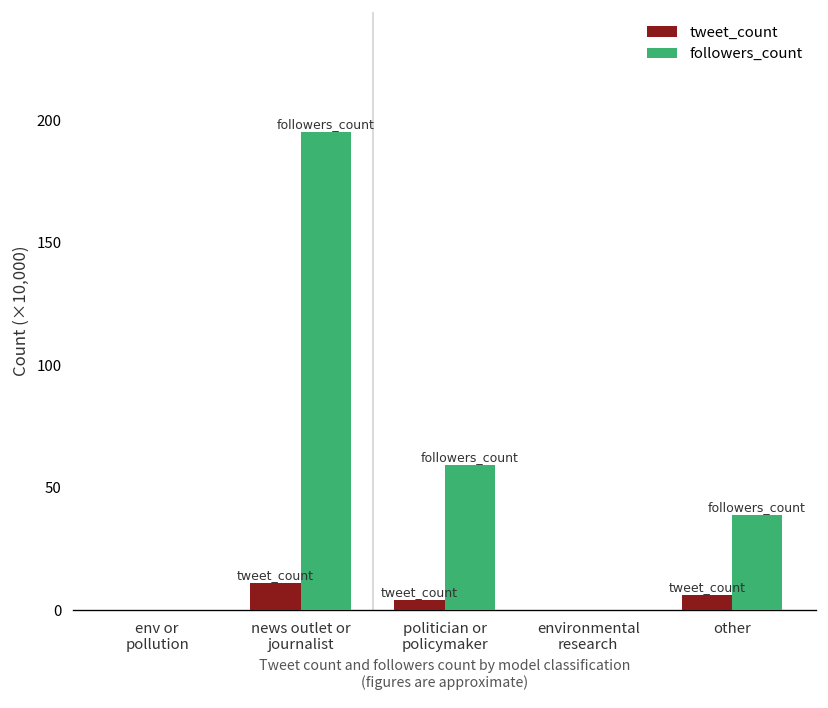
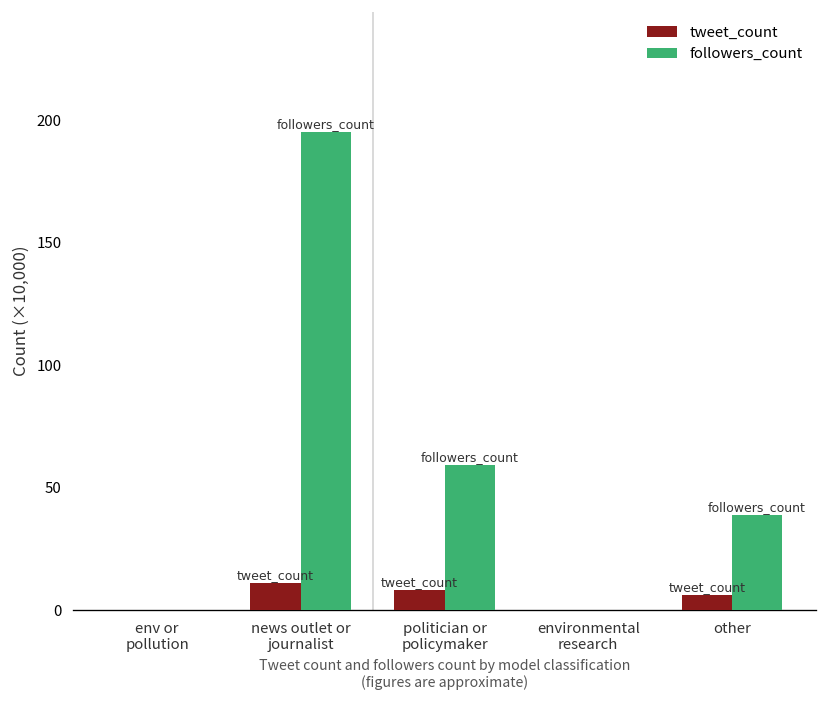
tweet_count, politician or policymaker: 4 -> 8
